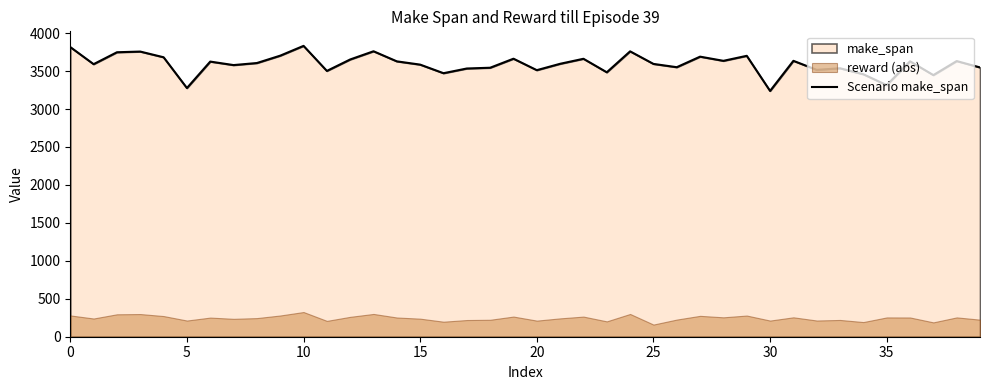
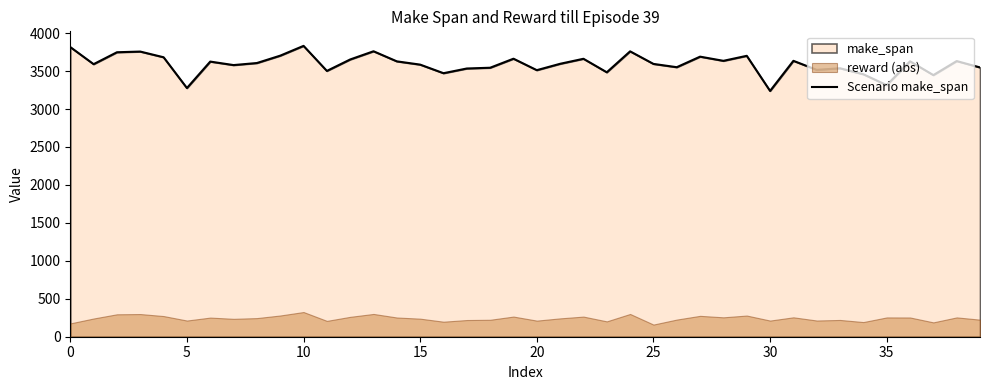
reward (abs), 0: 300 -> 200
